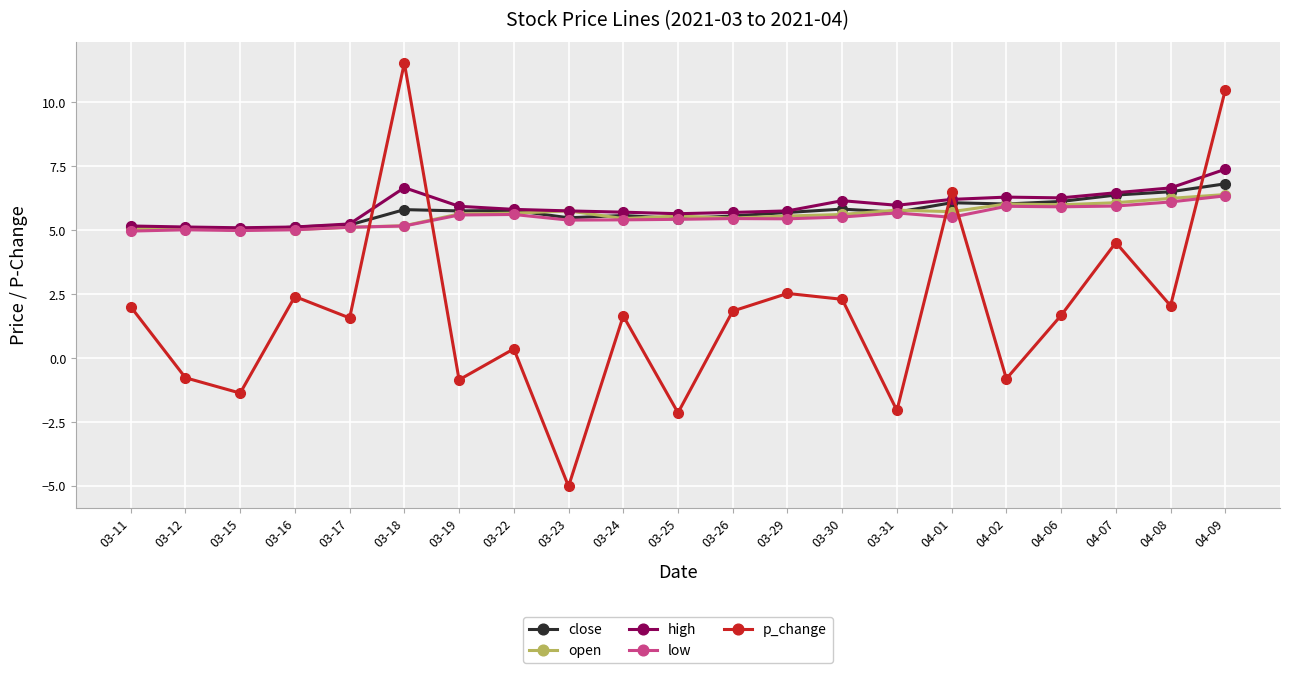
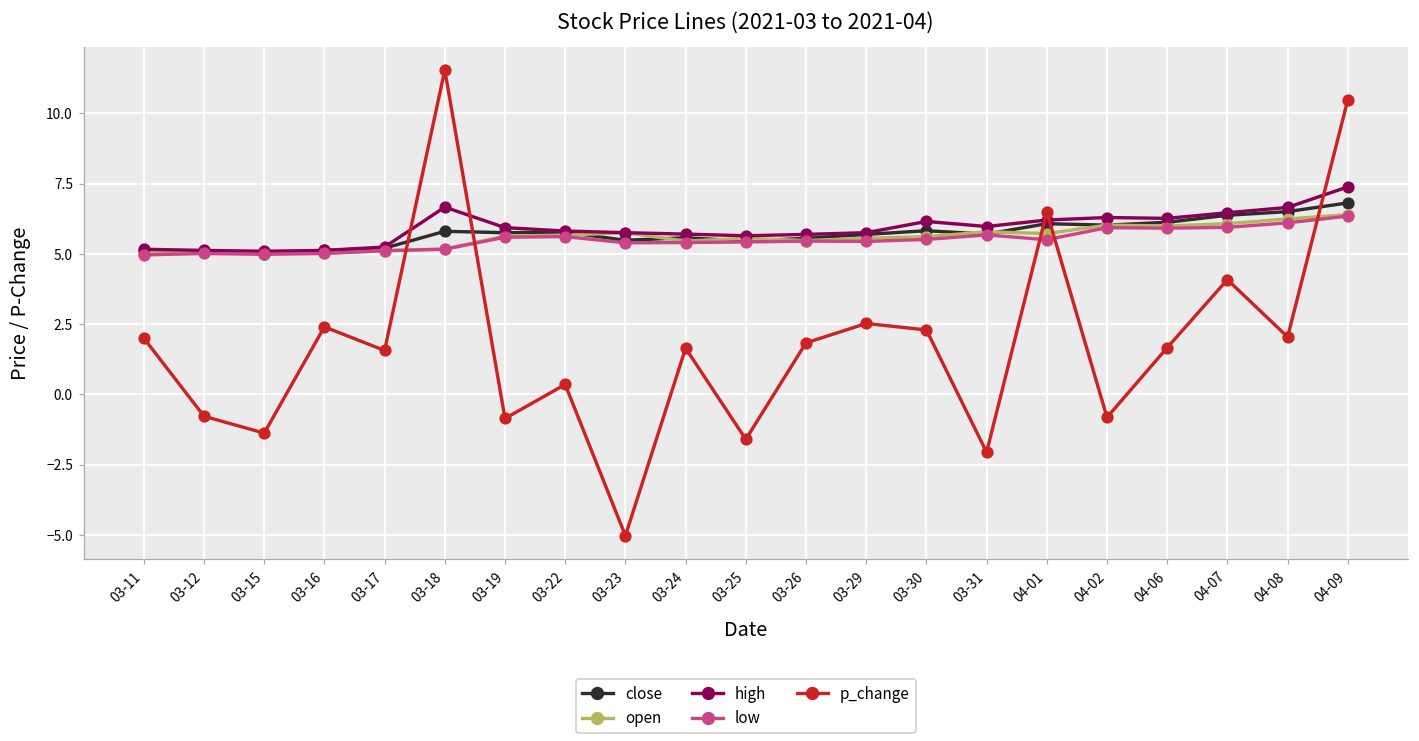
p_change, 03-25: -2.2 -> -1.6
p_change, 04-07: 4.5 -> 4.1
